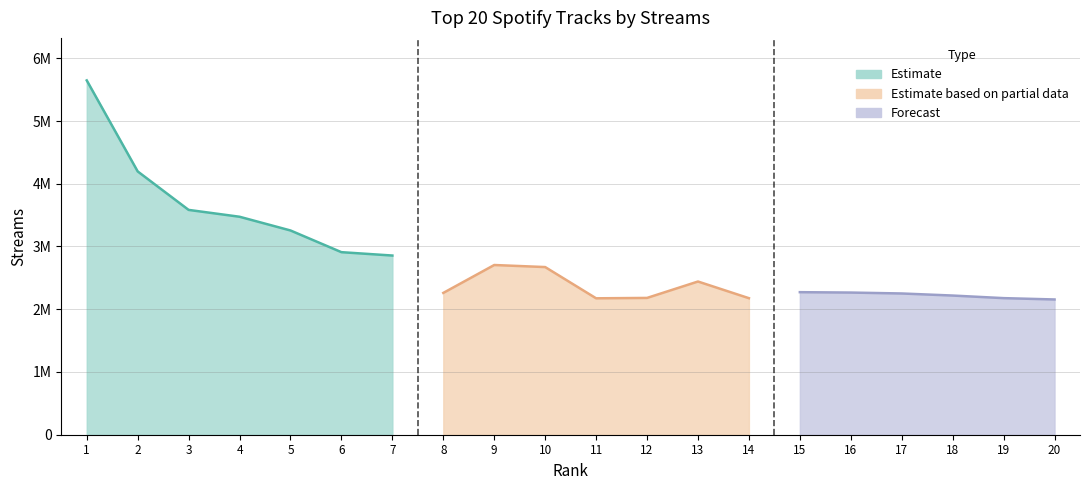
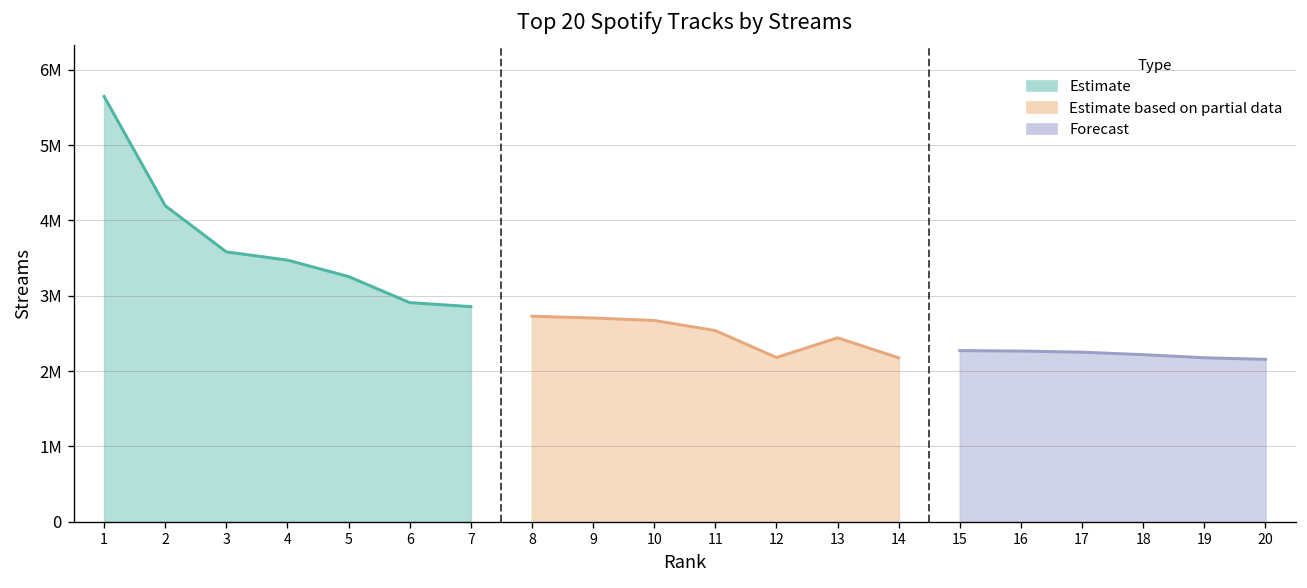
Estimate based on partial data, 8: 2300000 -> 2700000
Estimate based on partial data, 11: 2200000 -> 2500000
